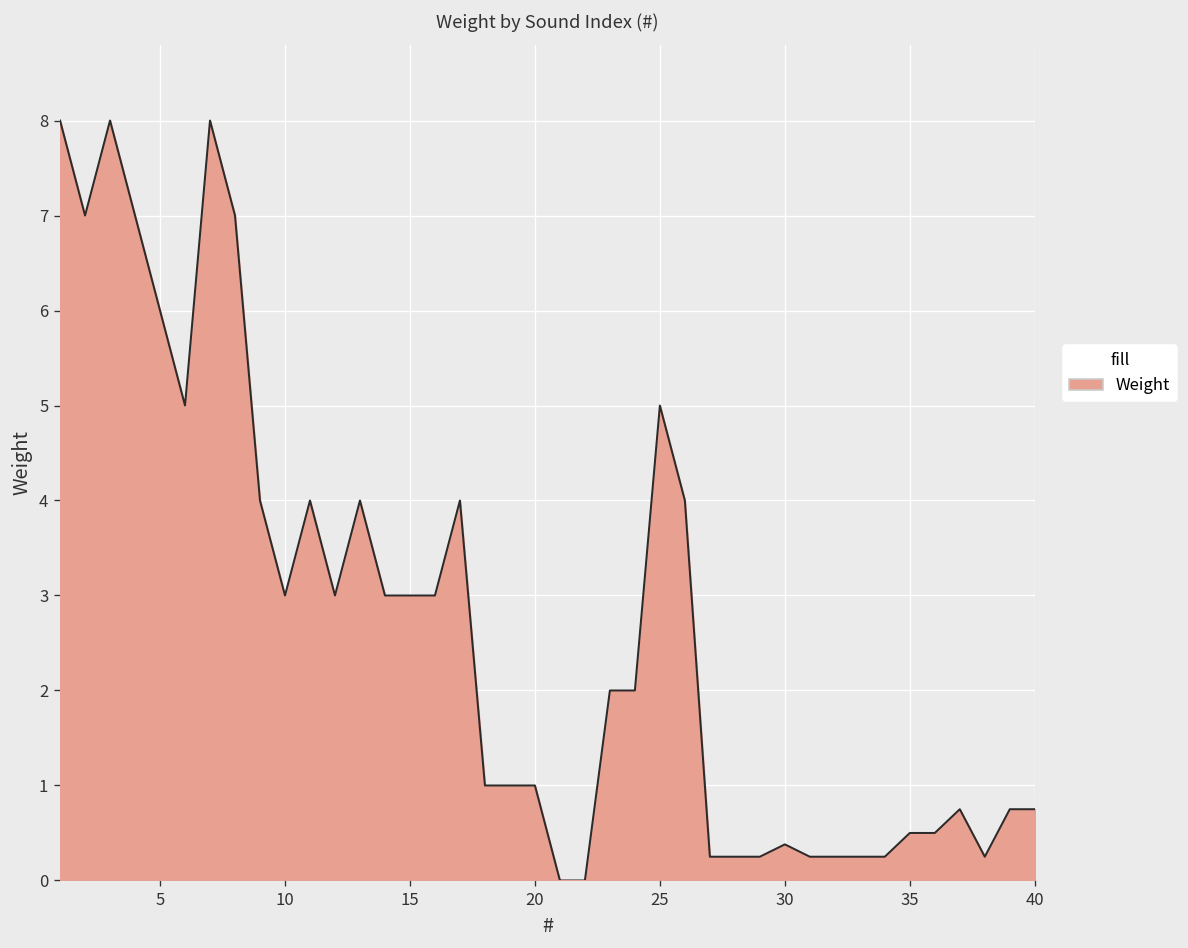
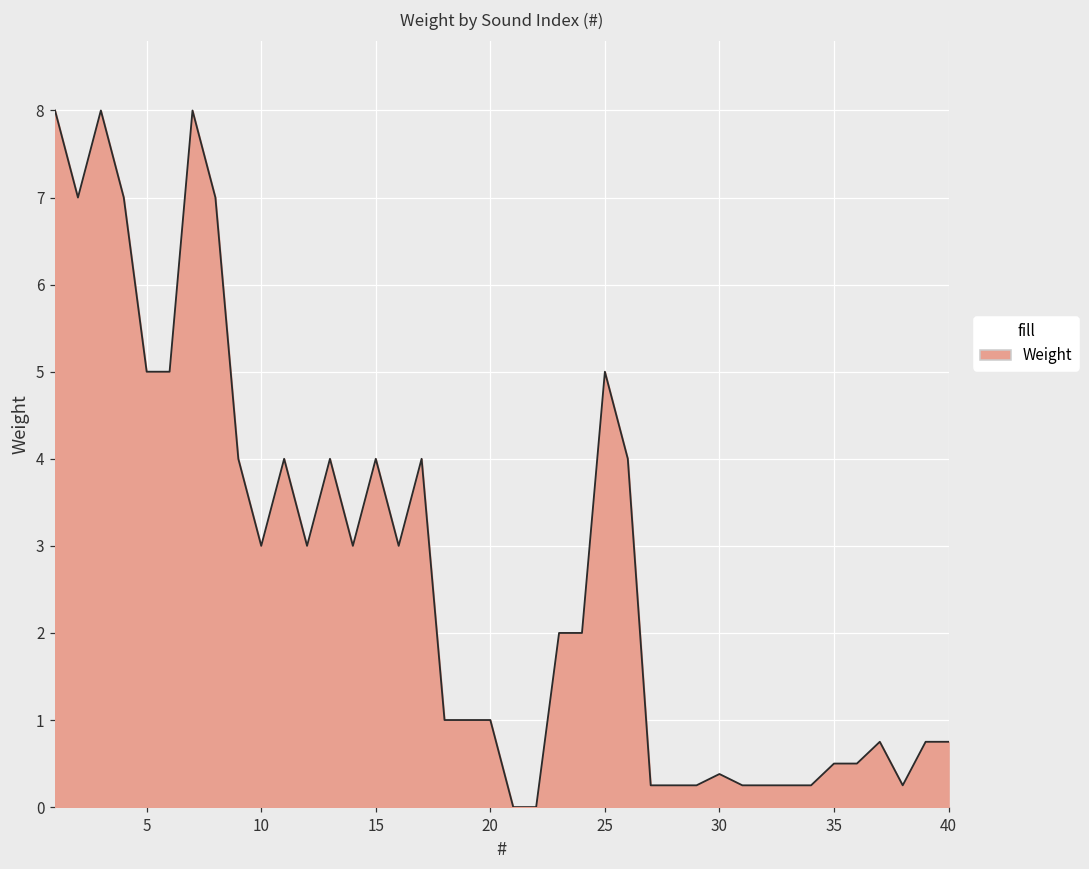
5: 6 -> 5
15: 3 -> 4
